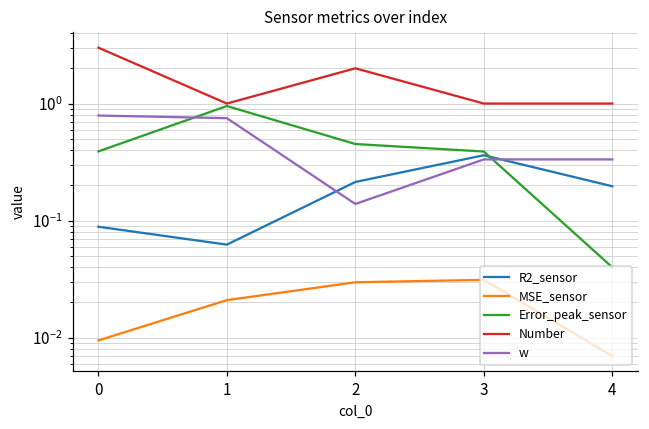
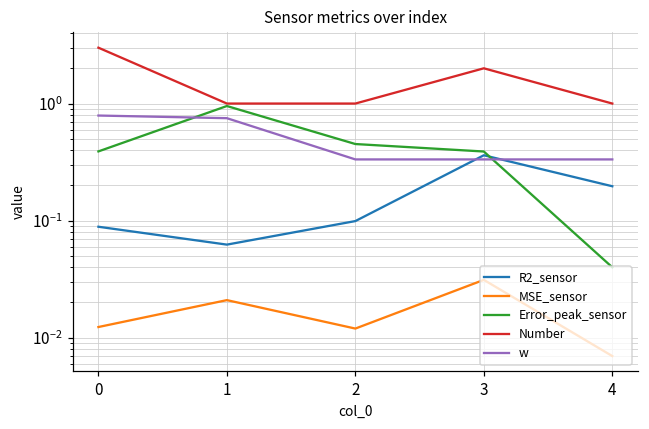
MSE_sensor, 0: 0.009 -> 0.012
R2_sensor, 2: 0.21 -> 0.10
MSE_sensor, 2: 0.030 -> 0.012
Number, 2: 2 -> 1
w, 2: 0.14 -> 0.33
Number, 3: 1 -> 2
